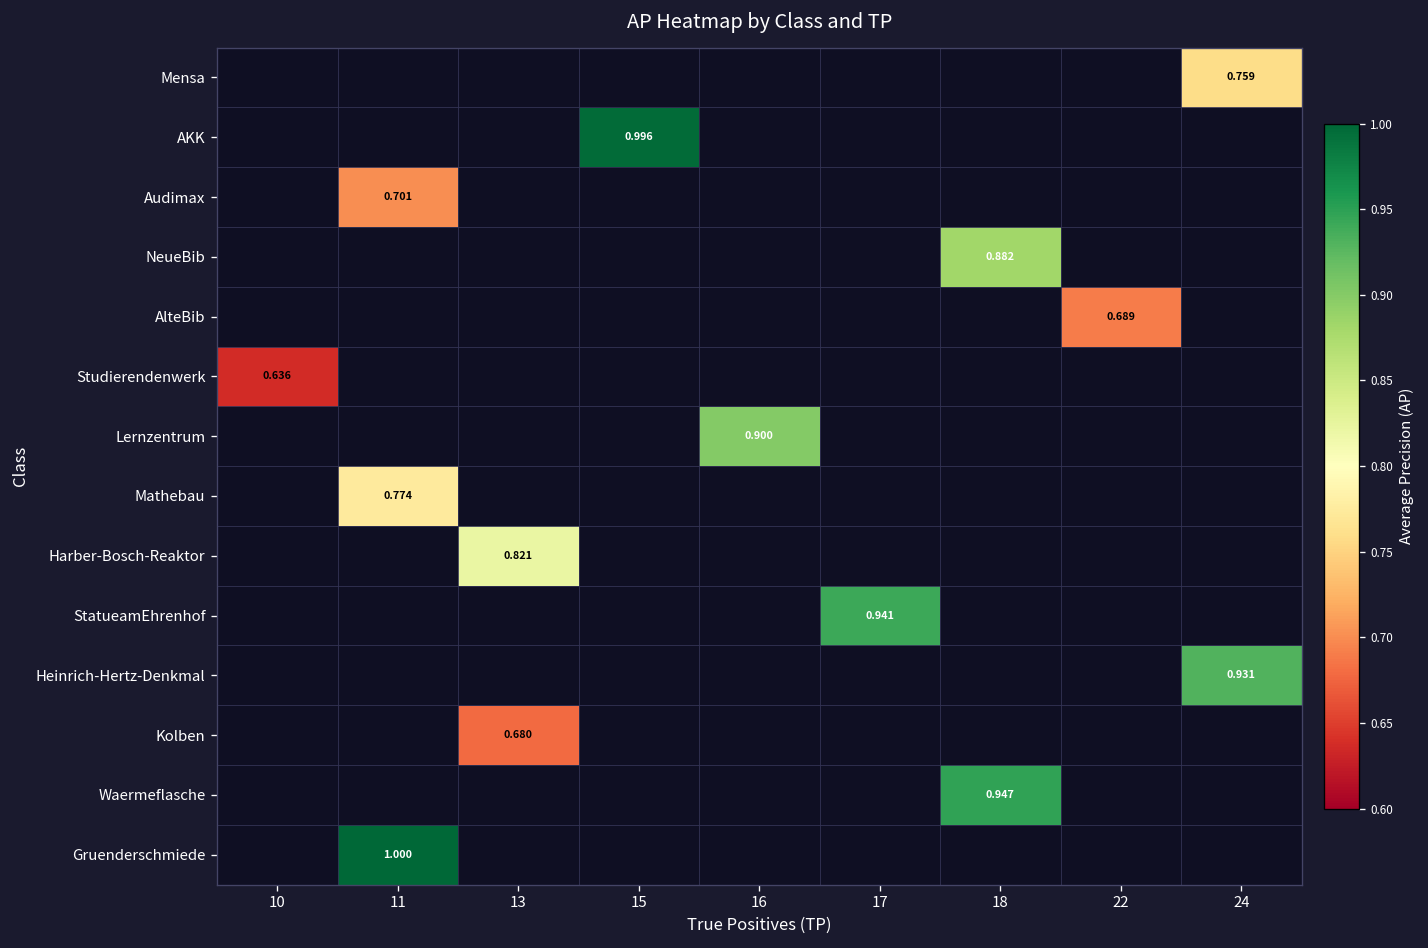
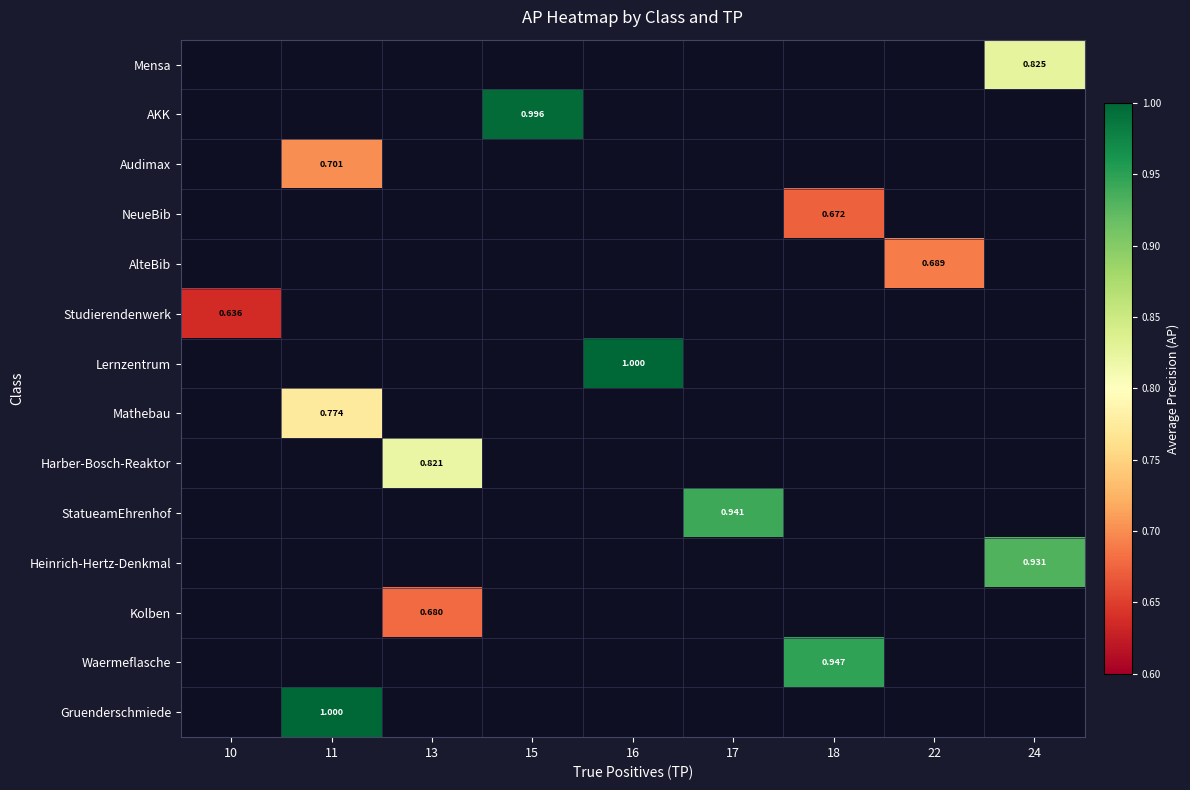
Mensa, 24: 0.759 -> 0.825
NeueBib, 18: 0.882 -> 0.672
Lernzentrum, 16: 0.900 -> 1.000
